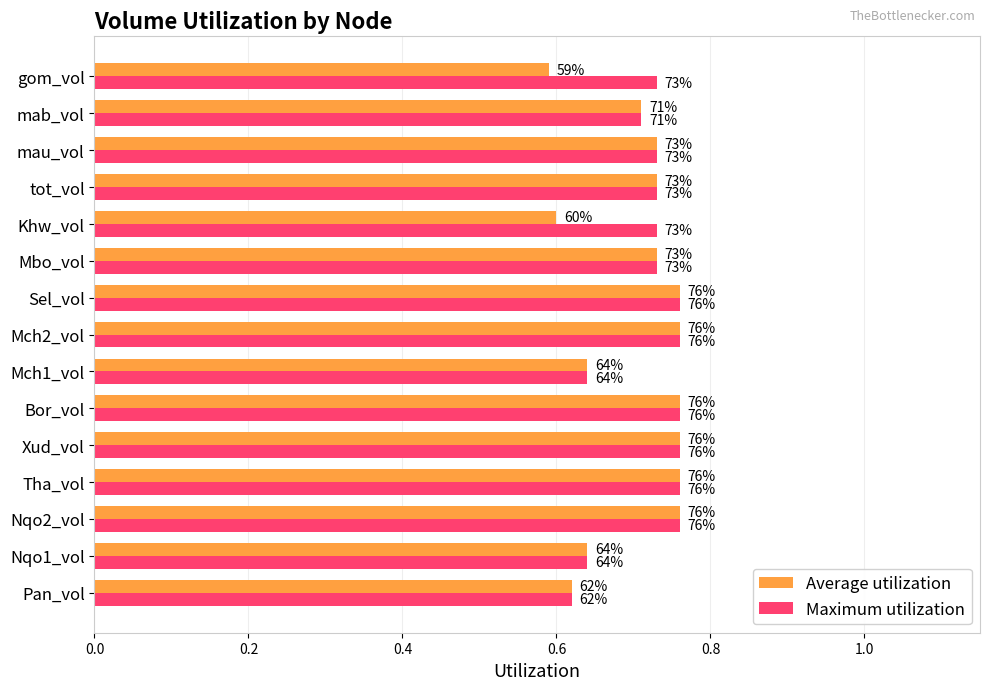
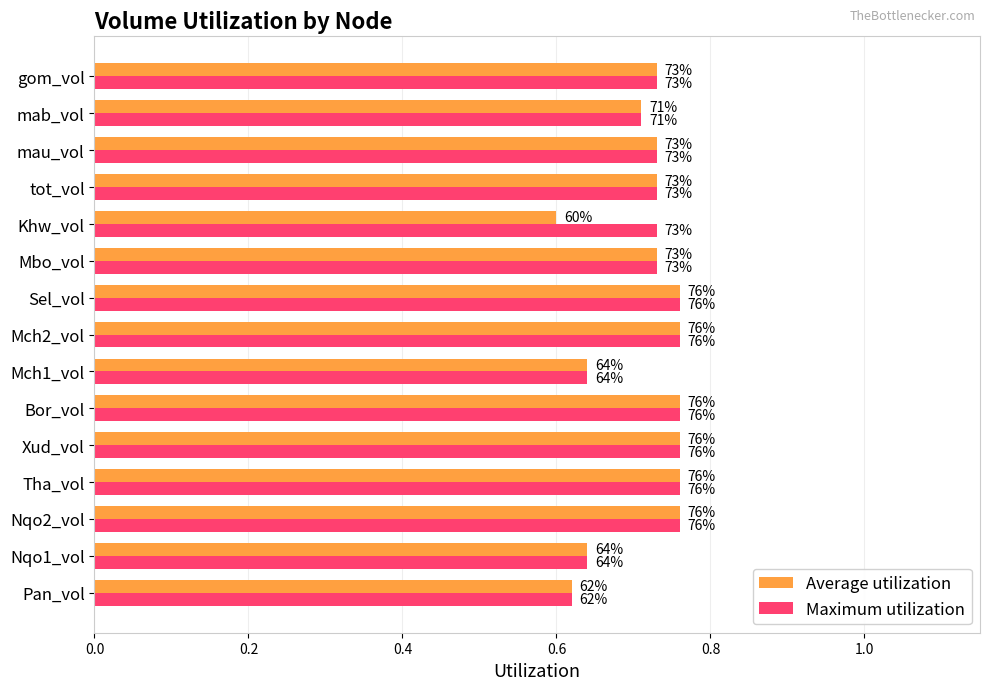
Average utilization, gom_vol: 59% -> 73%
